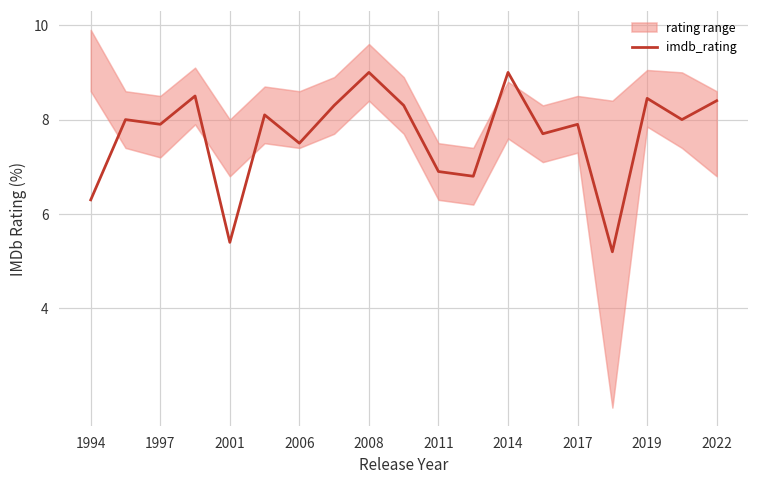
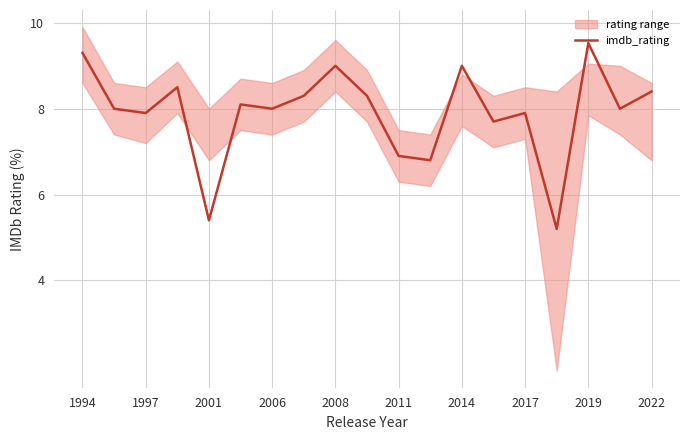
imdb_rating, 1994: 6.3 -> 9.3
imdb_rating, 2006: 7.5 -> 8.0
imdb_rating, 2019: 8.5 -> 9.5
